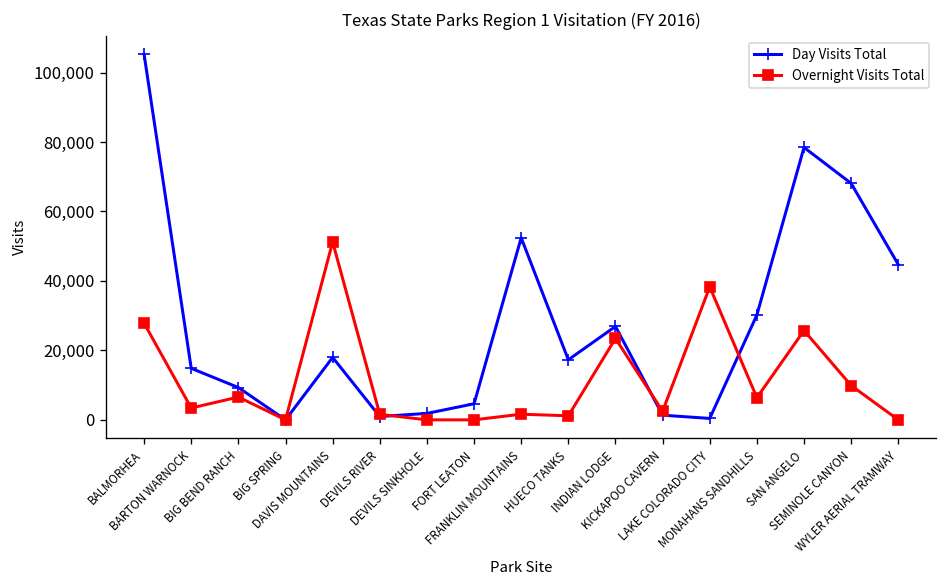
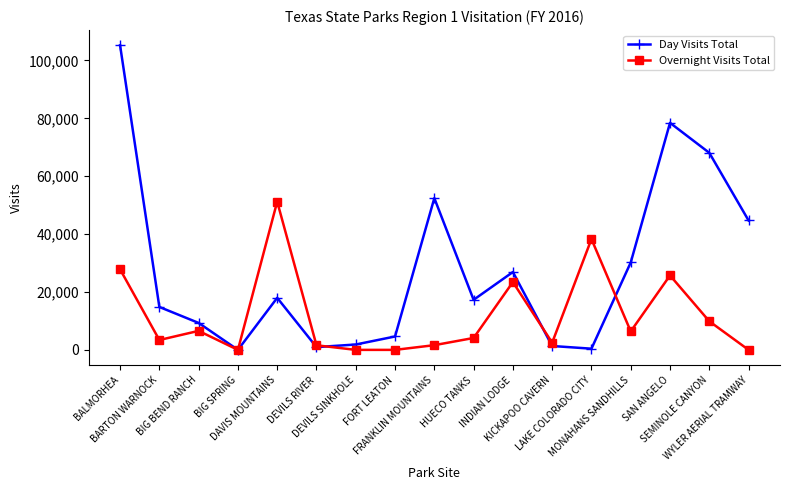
Overnight Visits Total, HUECO TANKS: 1,000 -> 4,000
